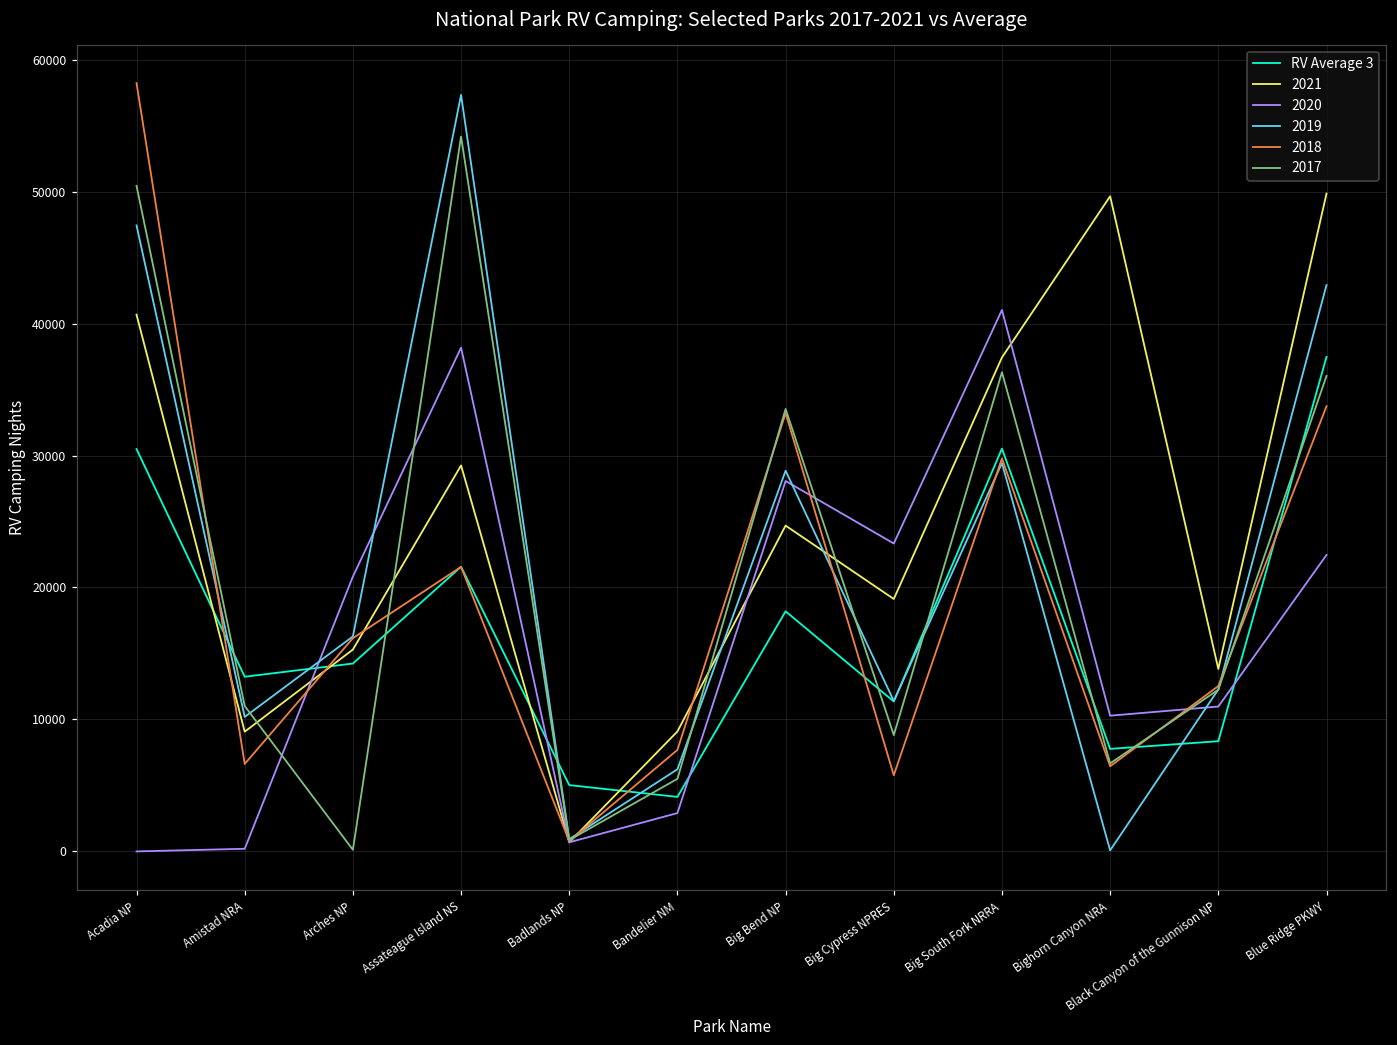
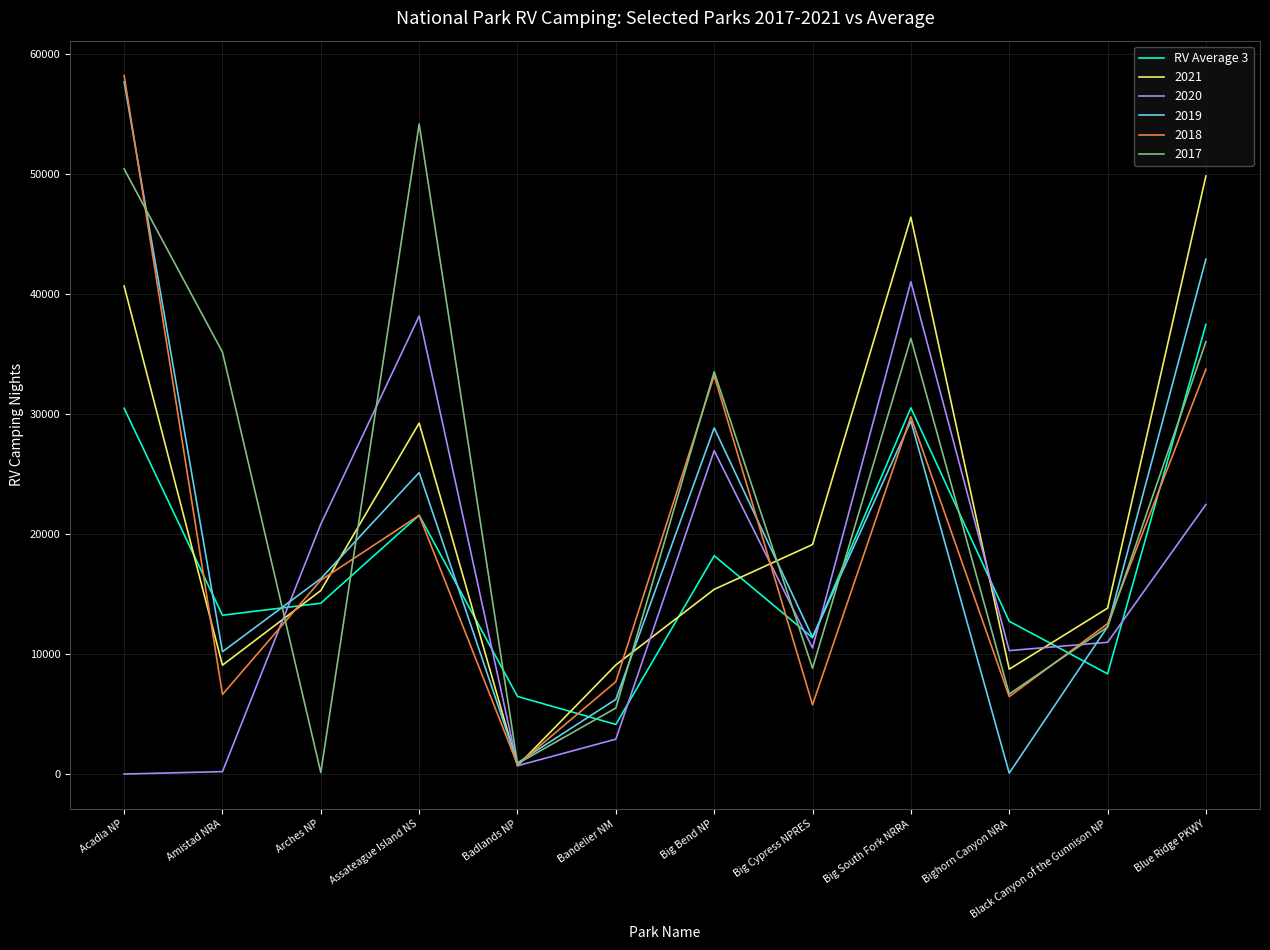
2019, Acadia NP: 47400 -> 57700
2017, Amistad NRA: 11000 -> 35200
2019, Assateague Island NS: 57300 -> 25100
RV Average 3, Badlands NP: 5000 -> 6500
2021, Big Bend NP: 24700 -> 15400
2020, Big Bend NP: 28100 -> 27000
2020, Big Cypress NPRES: 23300 -> 10500
2021, Big South Fork NRRA: 37400 -> 46400
RV Average 3, Bighorn Canyon NRA: 7800 -> 12700
2021, Bighorn Canyon NRA: 49600 -> 8700
